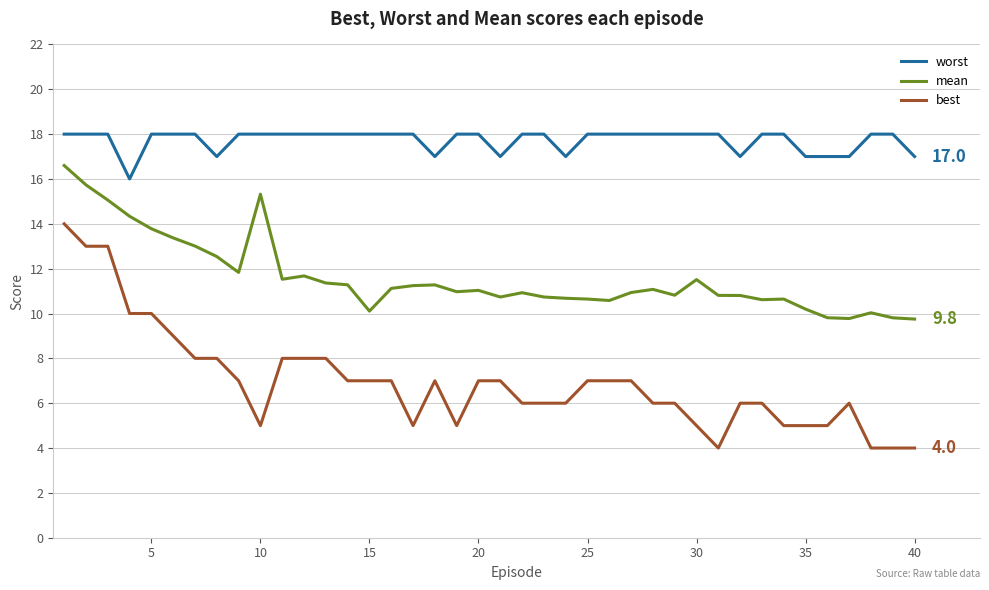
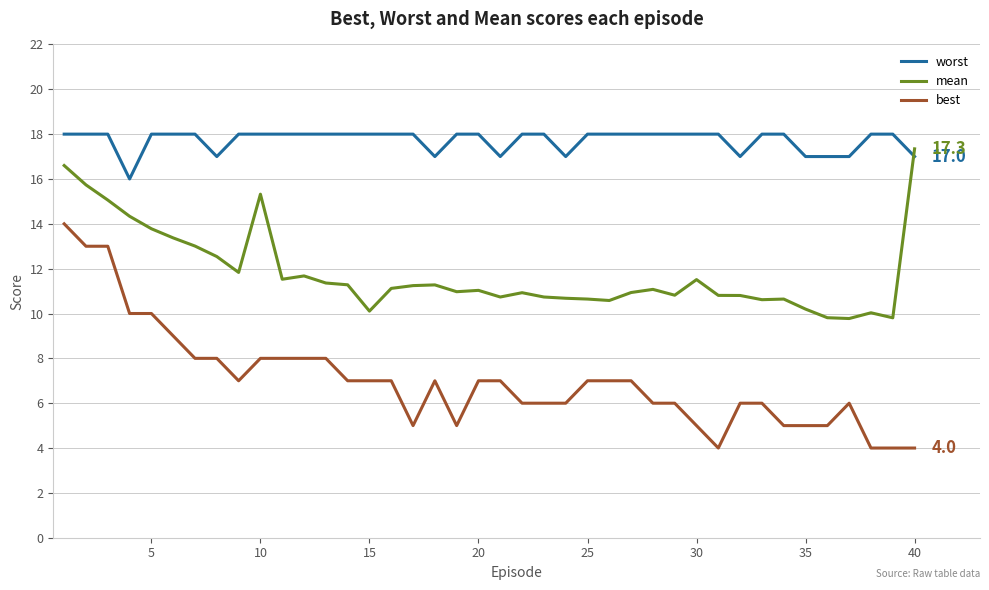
best, 10: 5 -> 8
mean, 40: 9.8 -> 17.3
